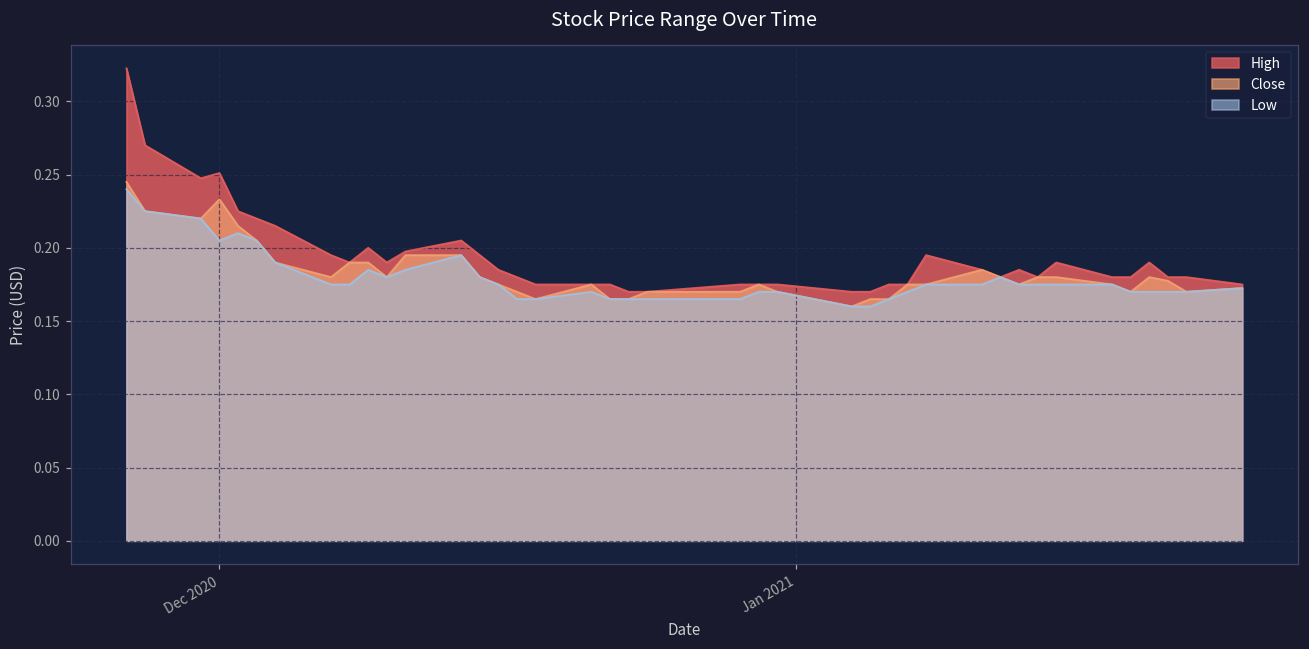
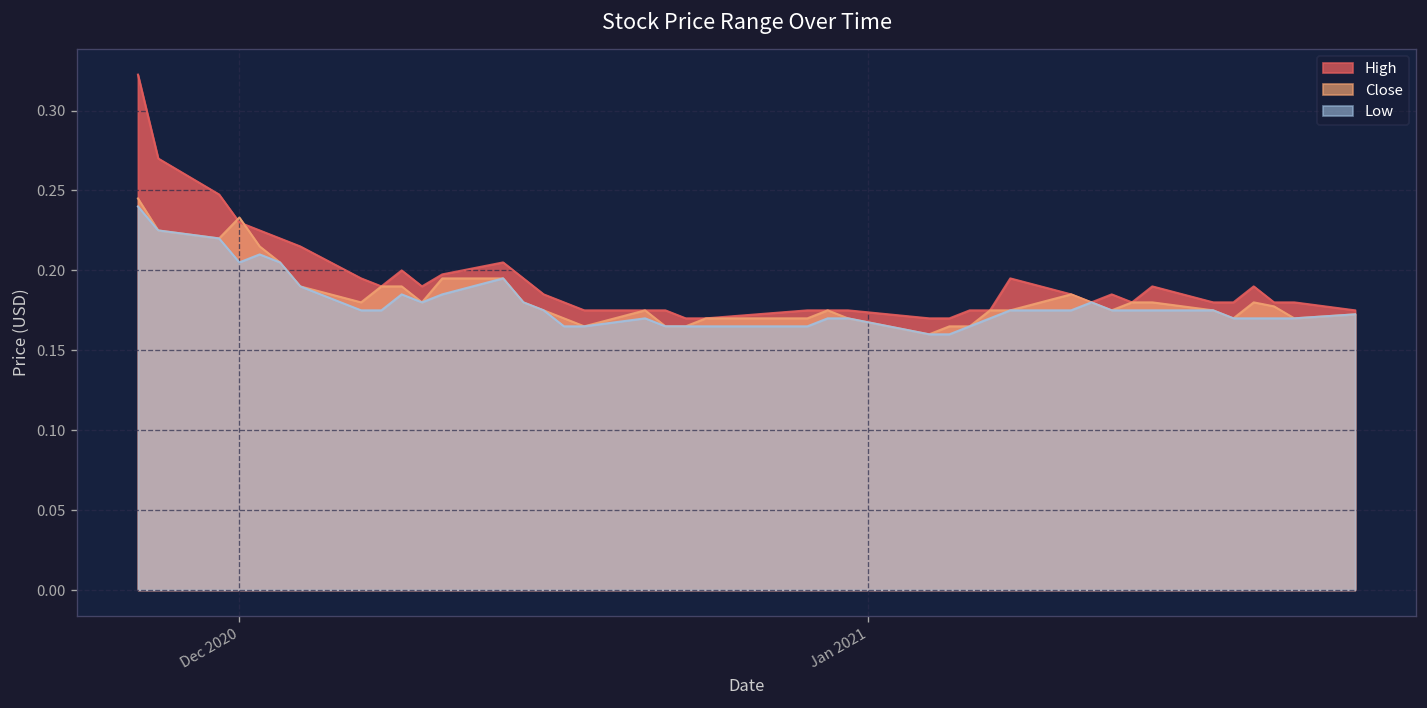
High, Dec 2020: 0.251 -> 0.230
